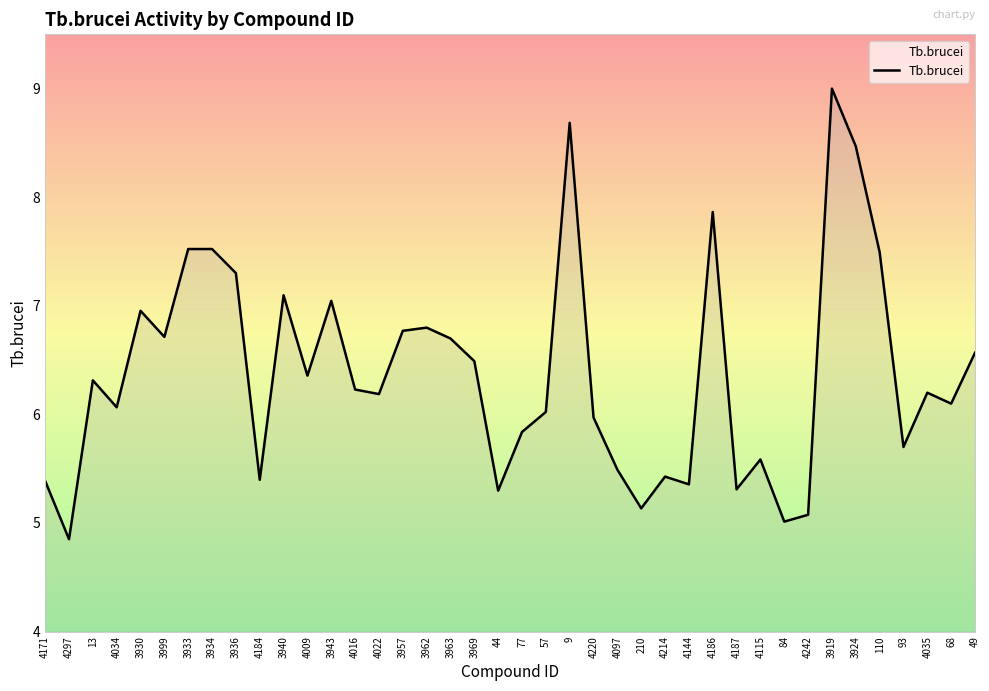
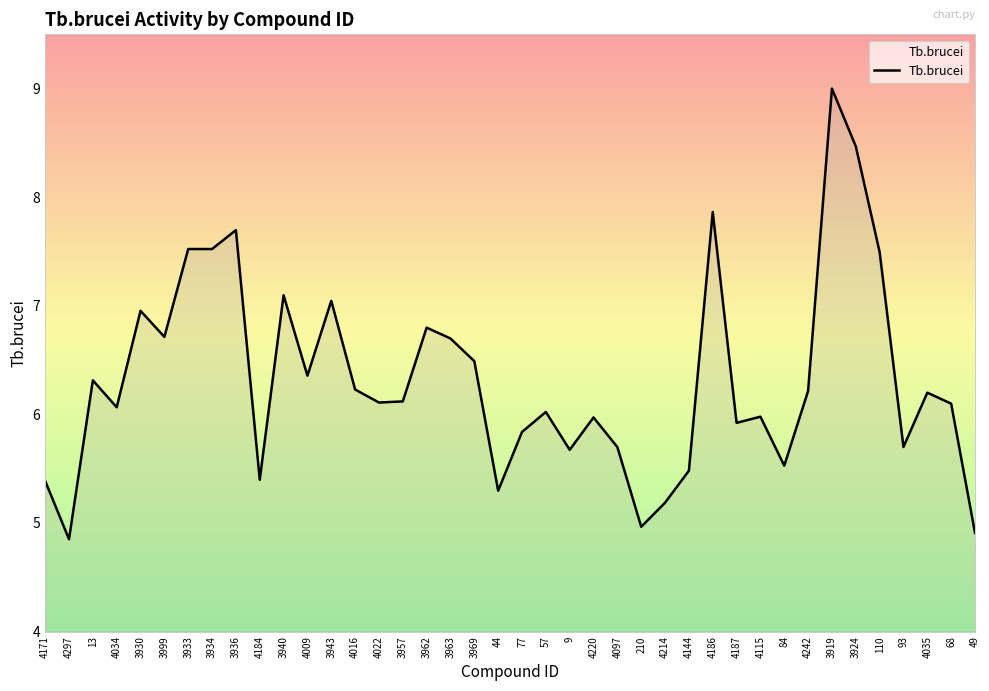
3936: 7.30 -> 7.70
4022: 6.19 -> 6.11
3957: 6.77 -> 6.12
9: 8.69 -> 5.67
4097: 5.49 -> 5.70
210: 5.13 -> 4.97
4214: 5.43 -> 5.19
4144: 5.36 -> 5.48
4187: 5.31 -> 5.92
4115: 5.59 -> 5.98
84: 5.01 -> 5.53
4242: 5.08 -> 6.22
49: 6.57 -> 4.91
